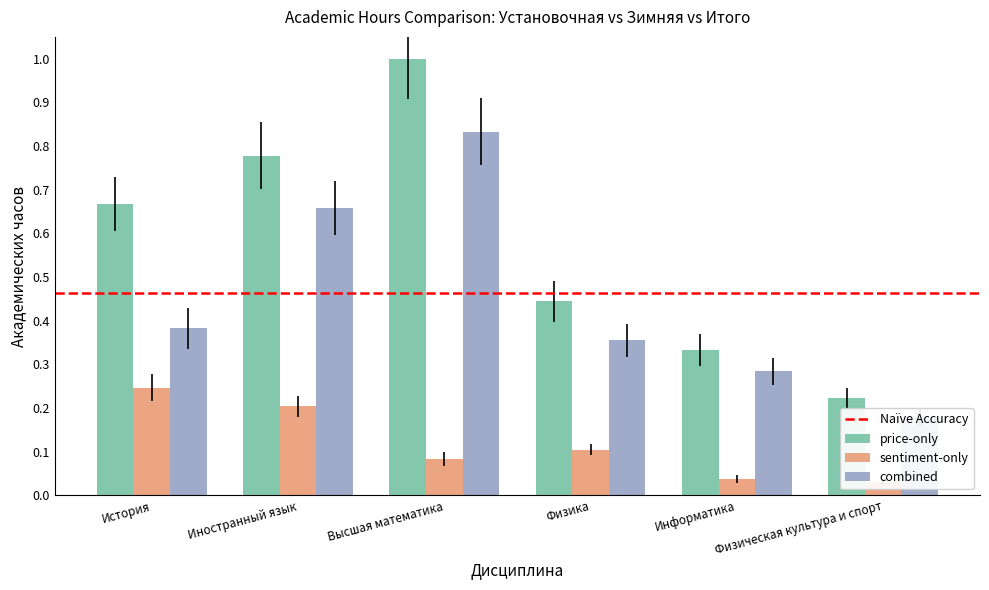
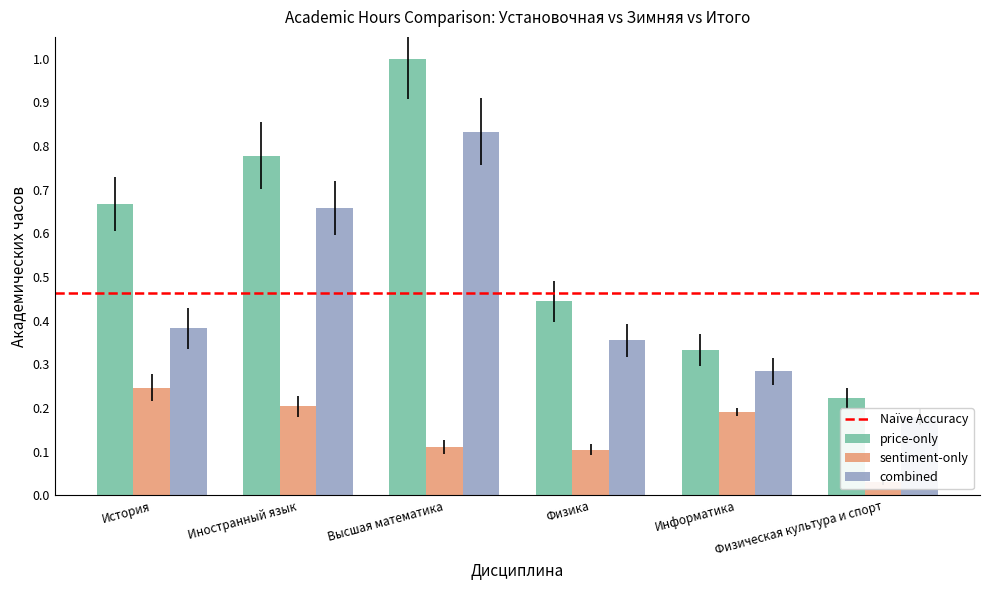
sentiment-only, Высшая математика: 0.08 -> 0.11
sentiment-only, Информатика: 0.04 -> 0.19
